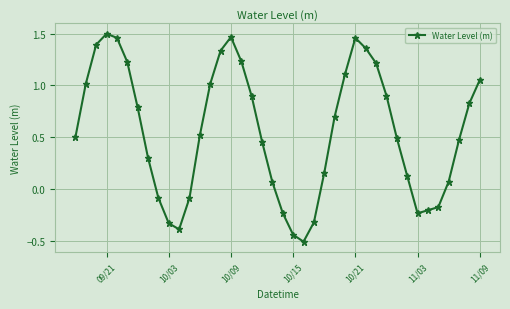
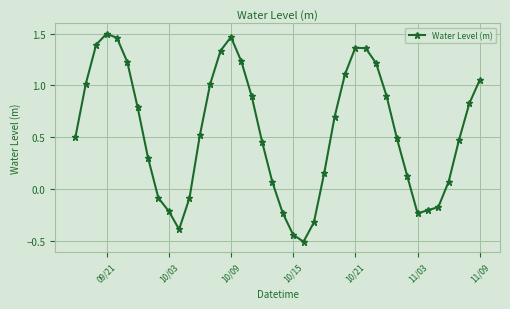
10/03: -0.33 -> -0.22
10/21: 1.46 -> 1.37
